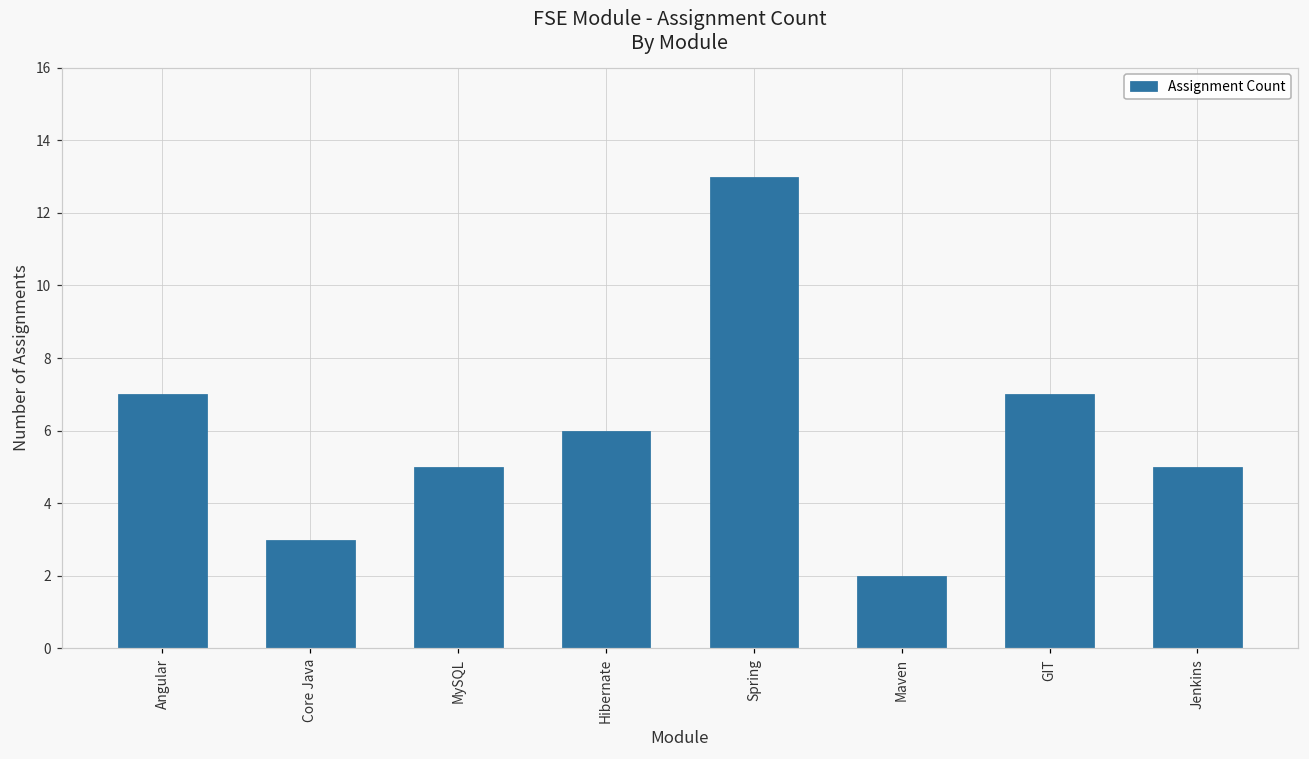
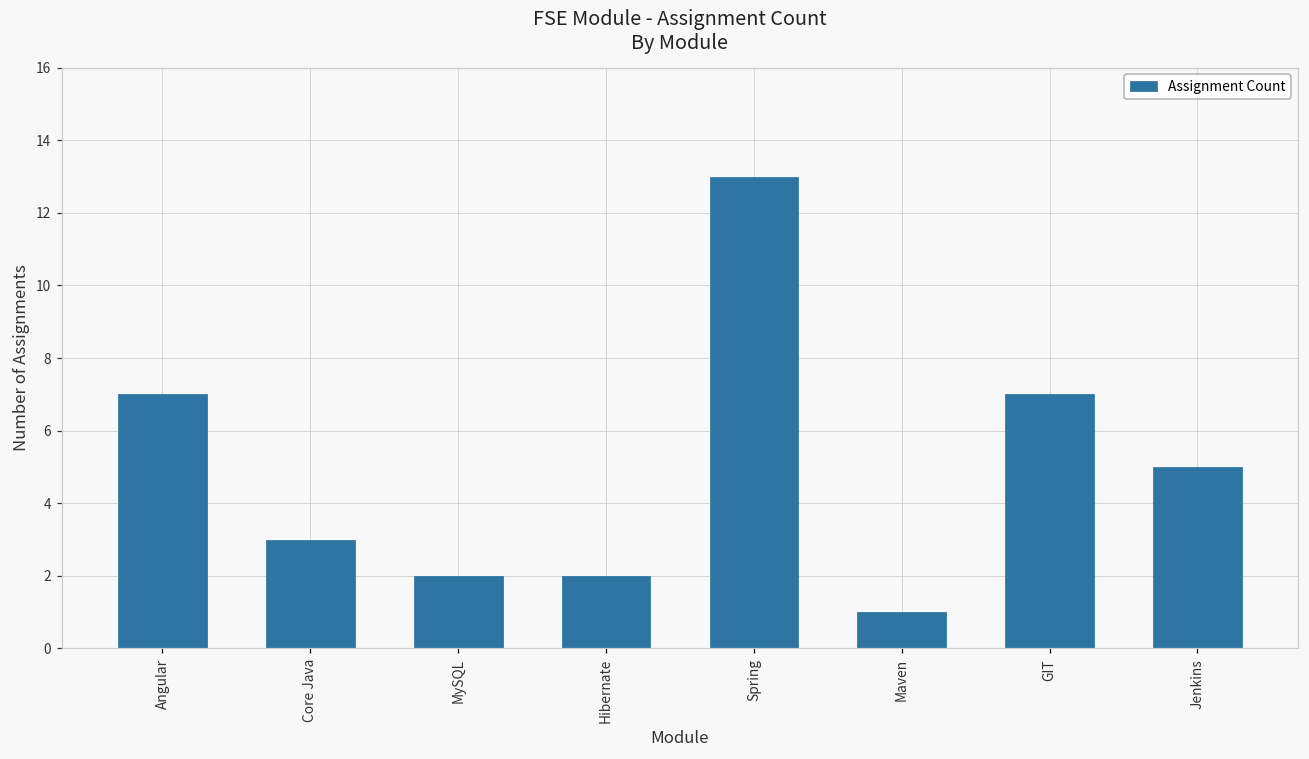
MySQL: 5 -> 2
Hibernate: 6 -> 2
Maven: 2 -> 1
